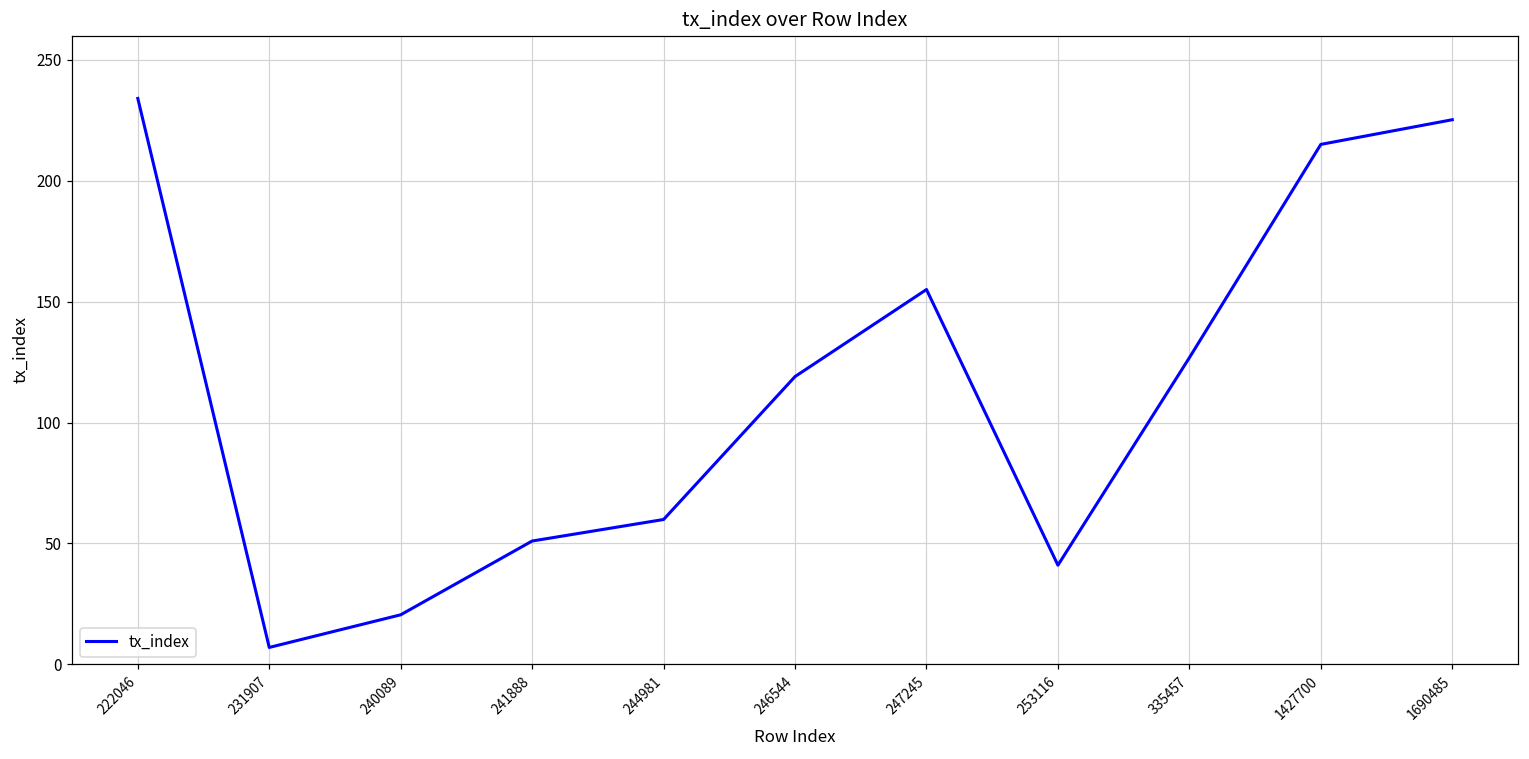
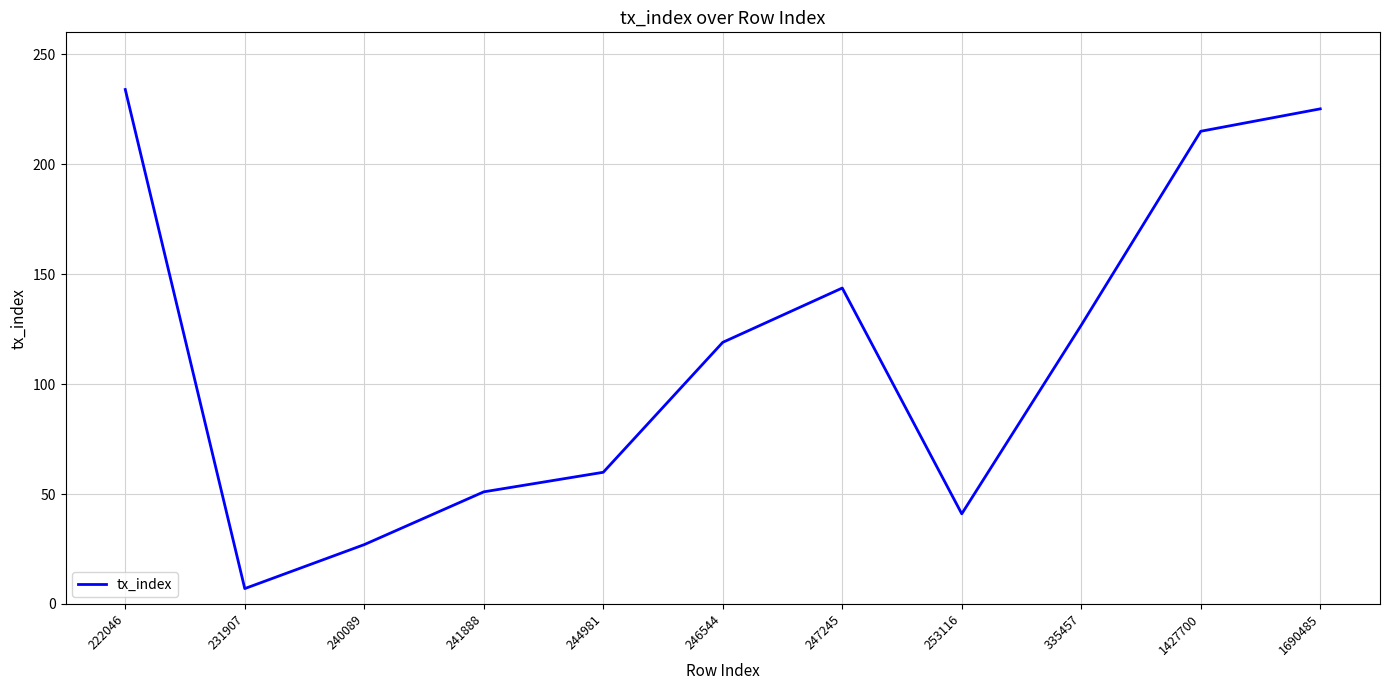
240089: 21 -> 27
247245: 155 -> 144
